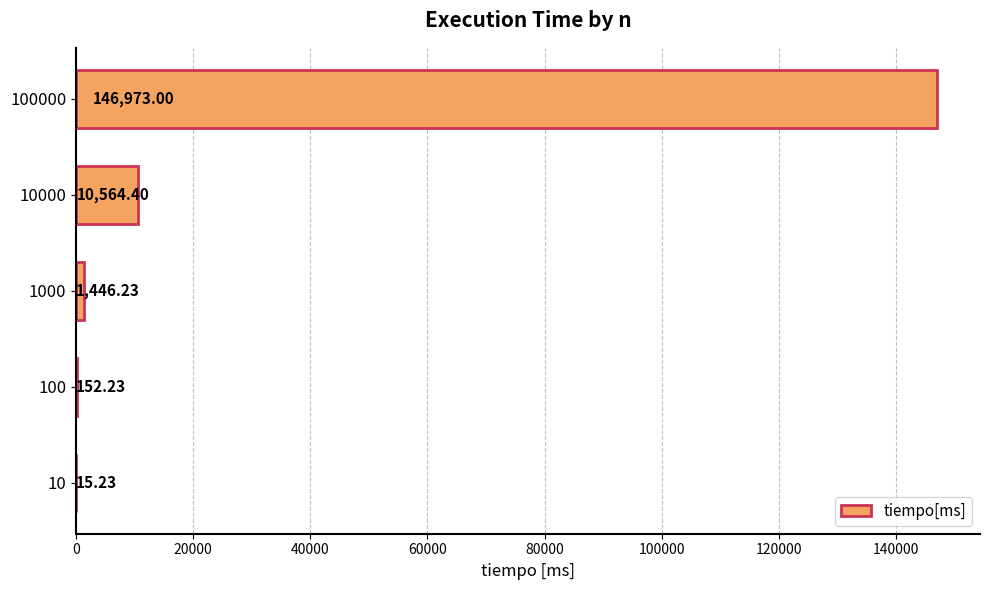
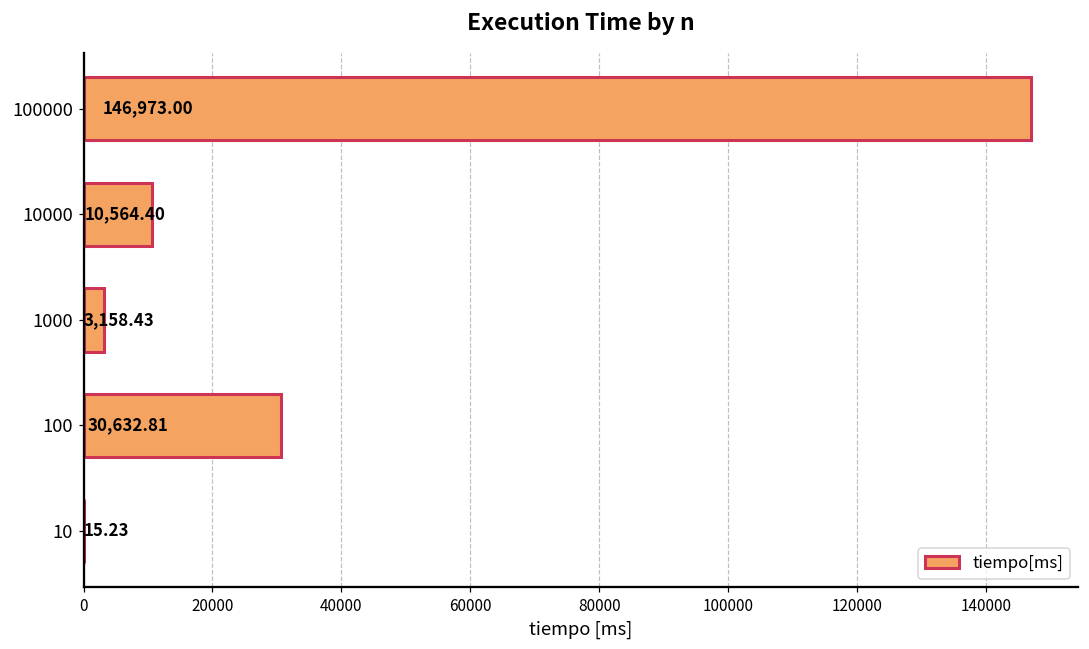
1000: 1,446.23 -> 3,158.43
100: 152.23 -> 30,632.81
